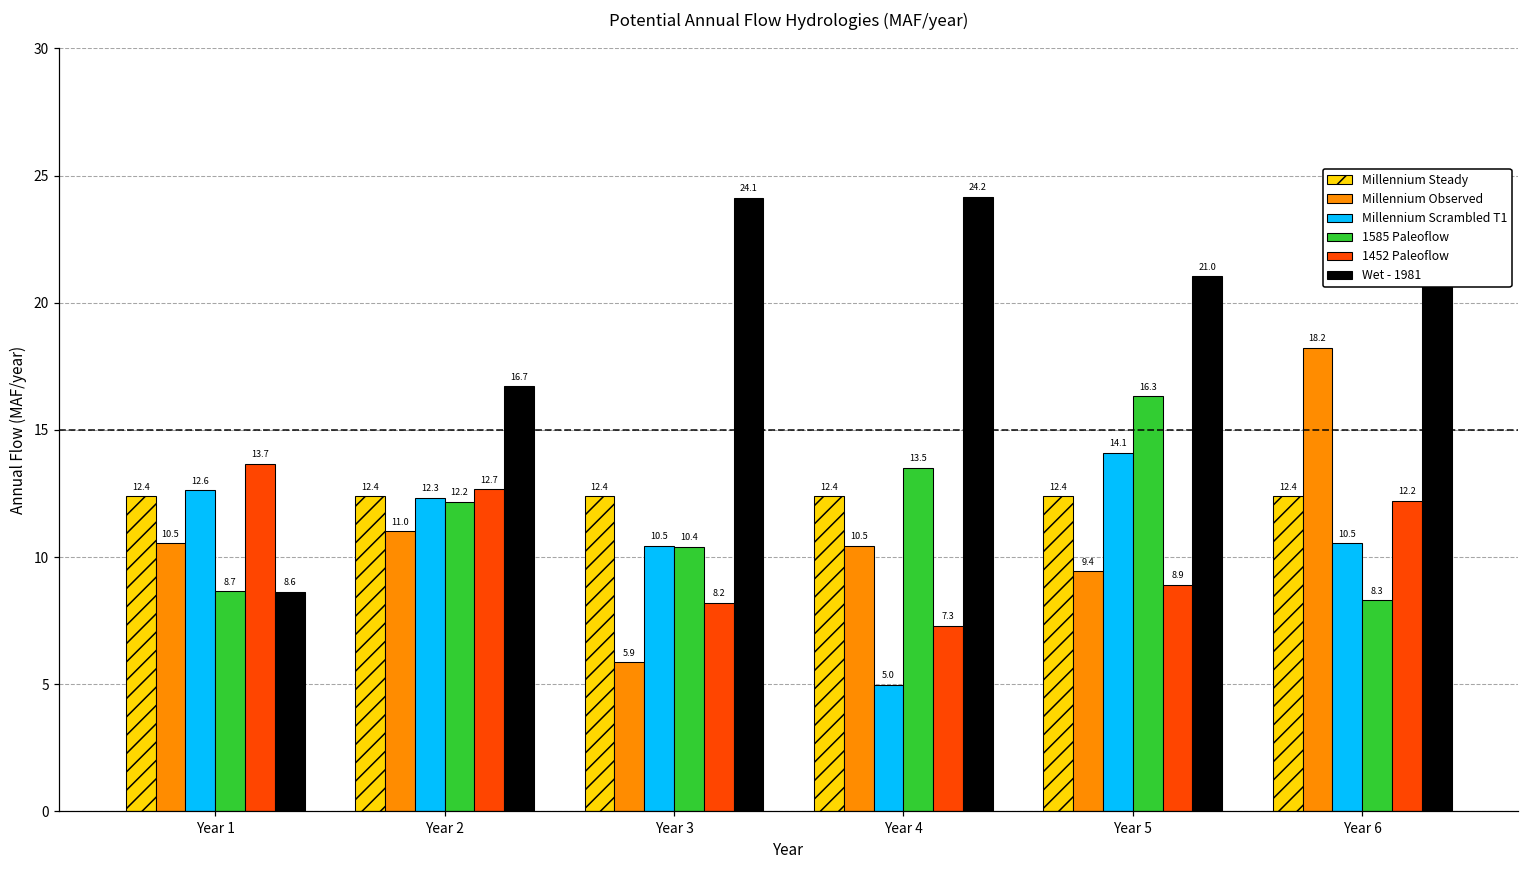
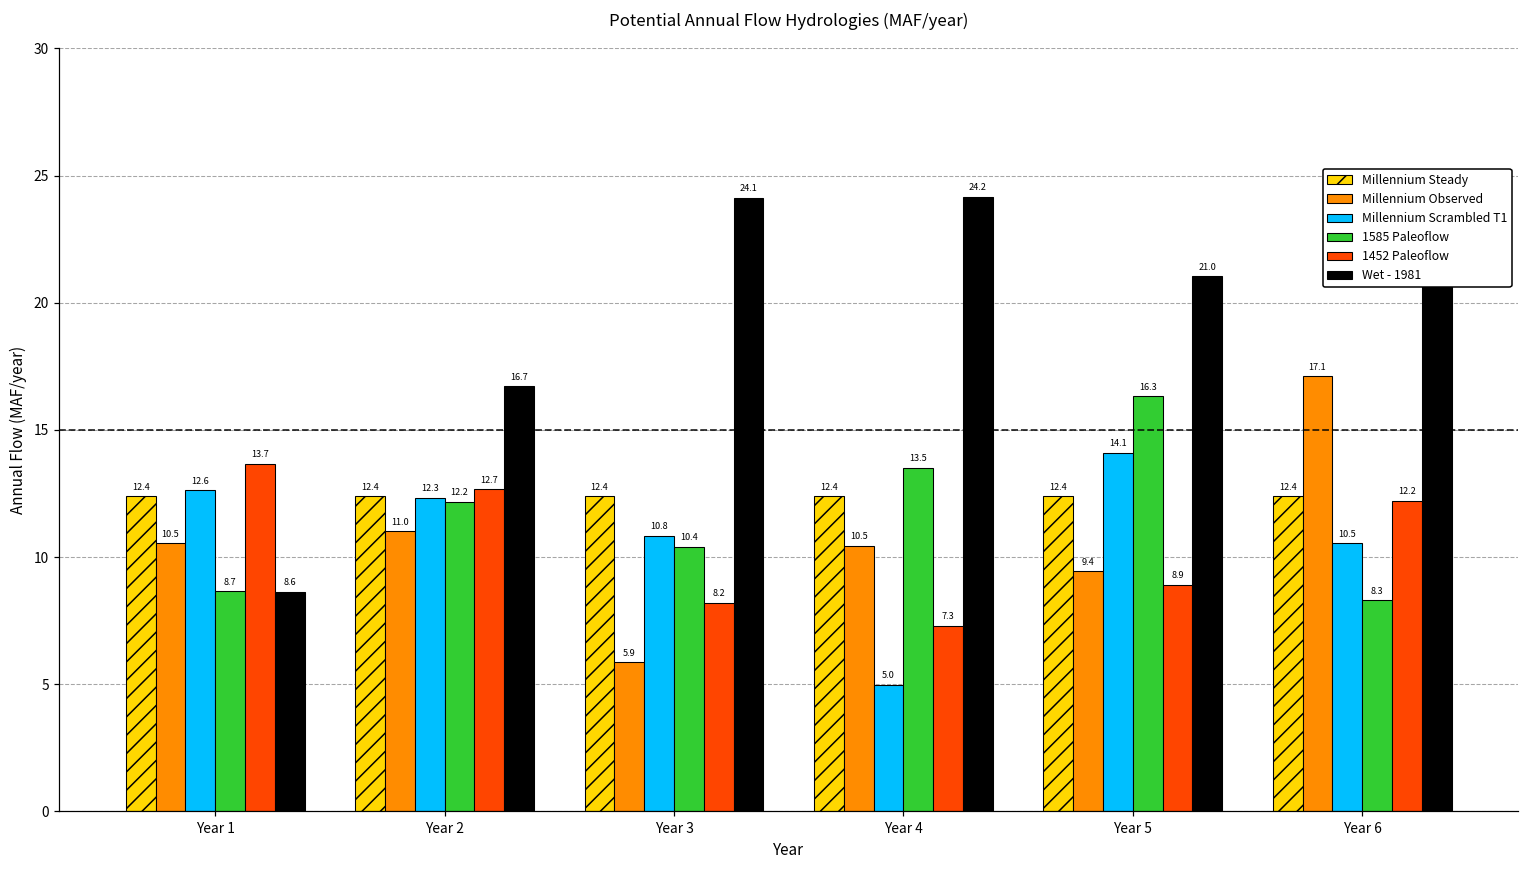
Millennium Scrambled T1, Year 3: 10.5 -> 10.8
Millennium Observed, Year 6: 18.2 -> 17.1
